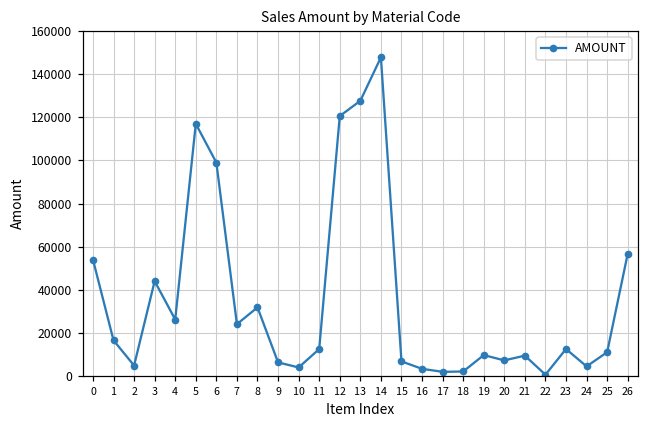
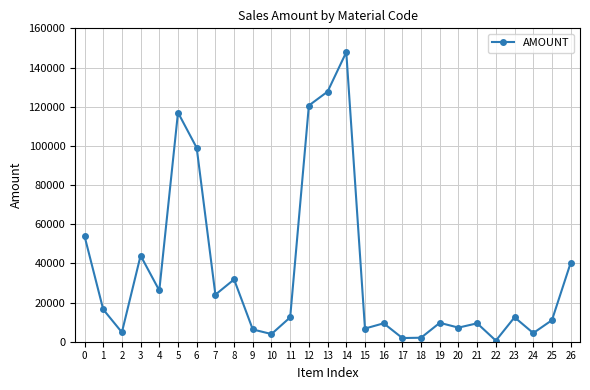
16: 3000 -> 9000
26: 57000 -> 40000
